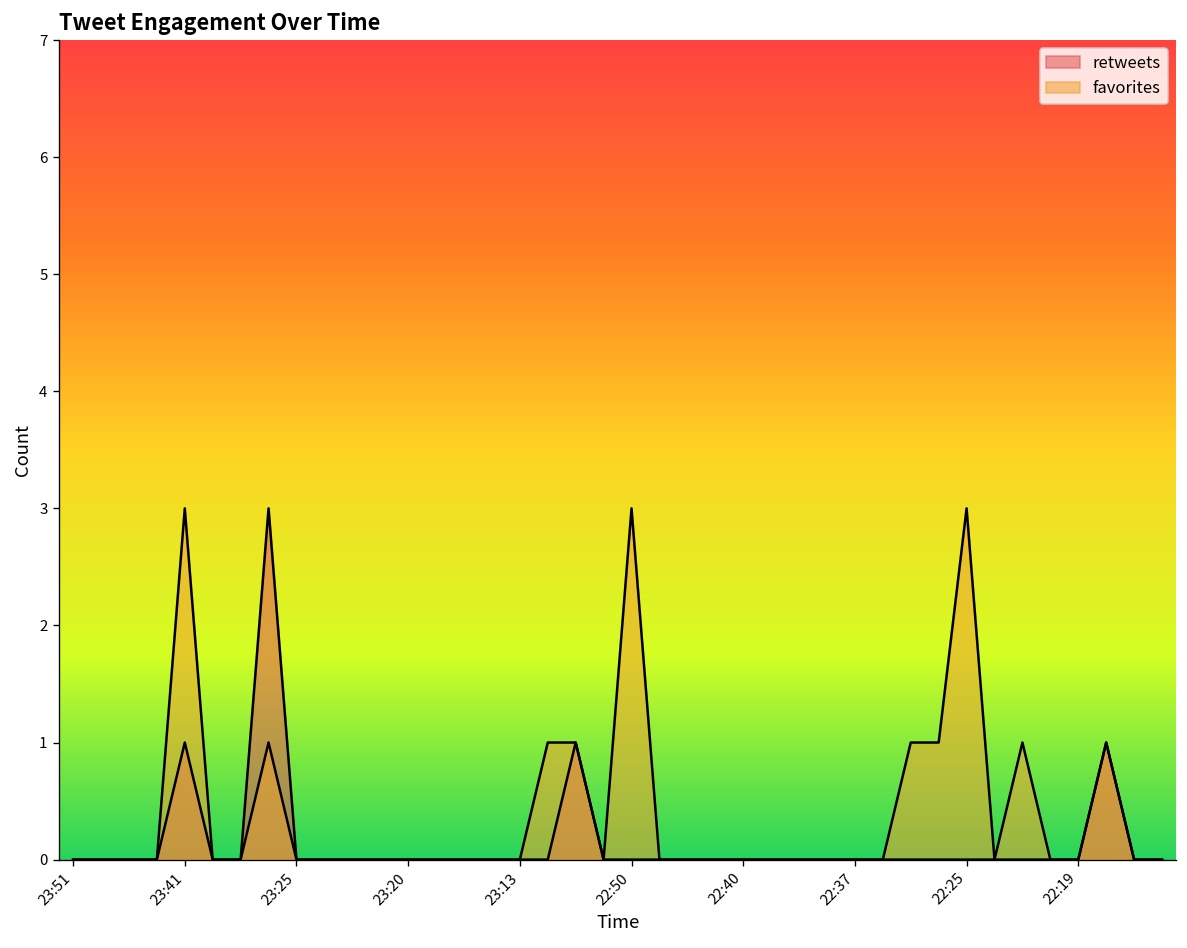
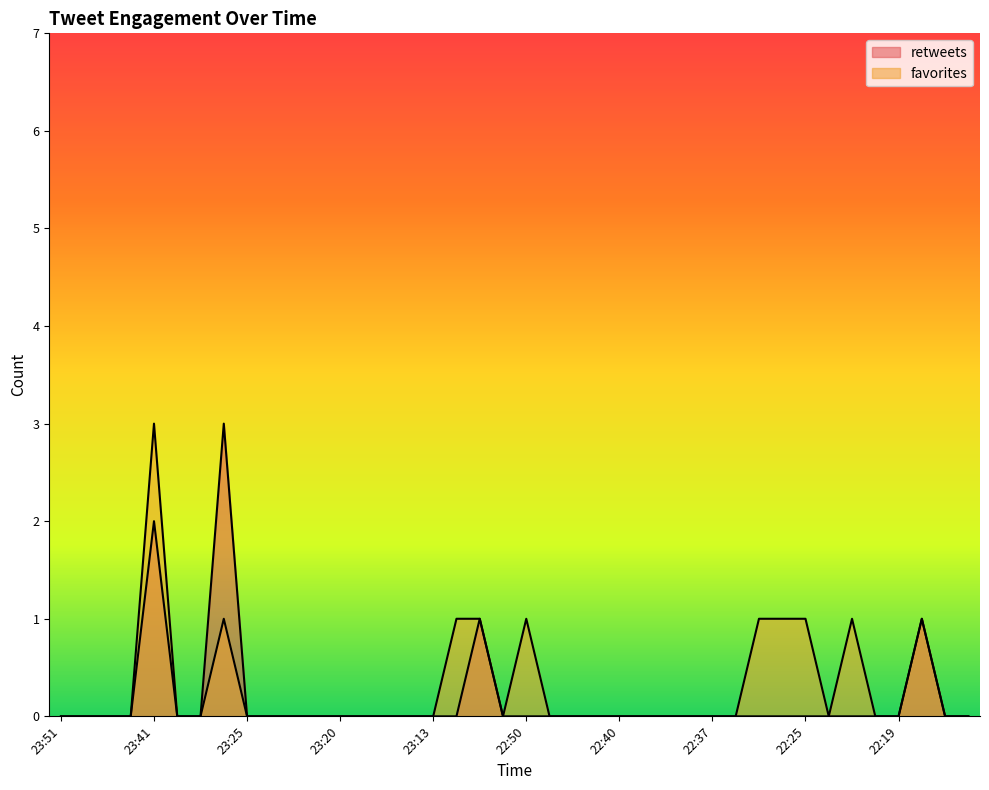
retweets, 23:41: 1 -> 2
favorites, 22:50: 3 -> 1
favorites, 22:25: 3 -> 1
